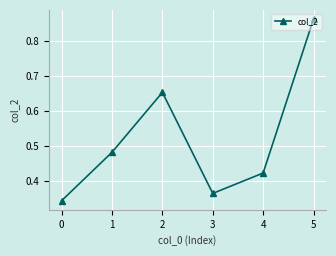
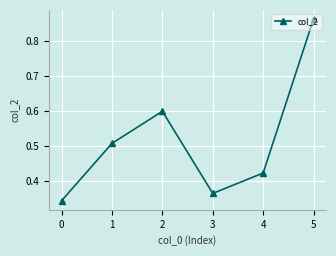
1: 0.48 -> 0.51
2: 0.65 -> 0.60
